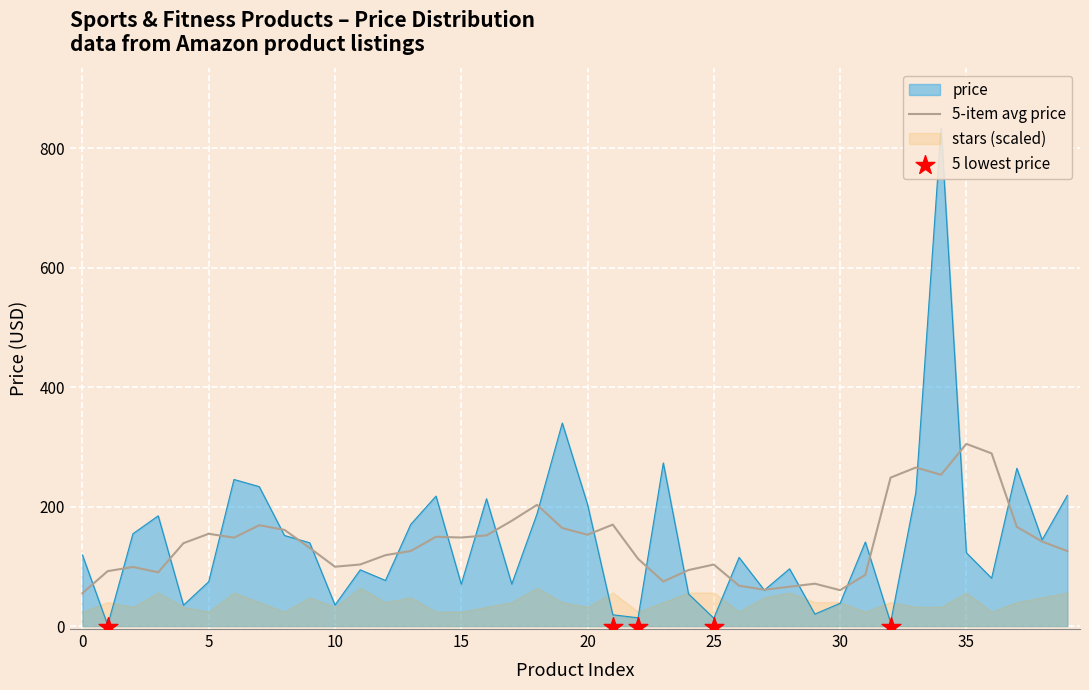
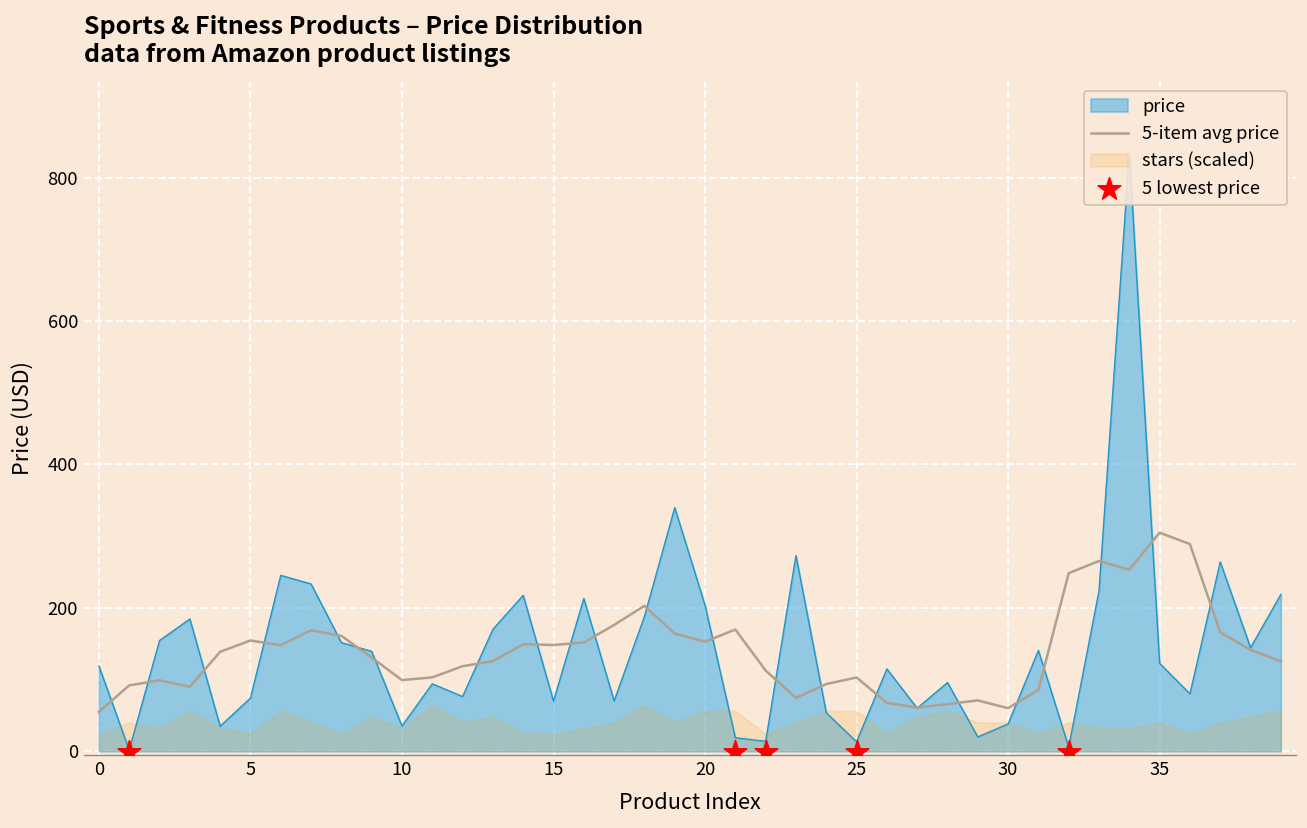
stars (scaled), 20: 30 -> 60
stars (scaled), 35: 60 -> 40
